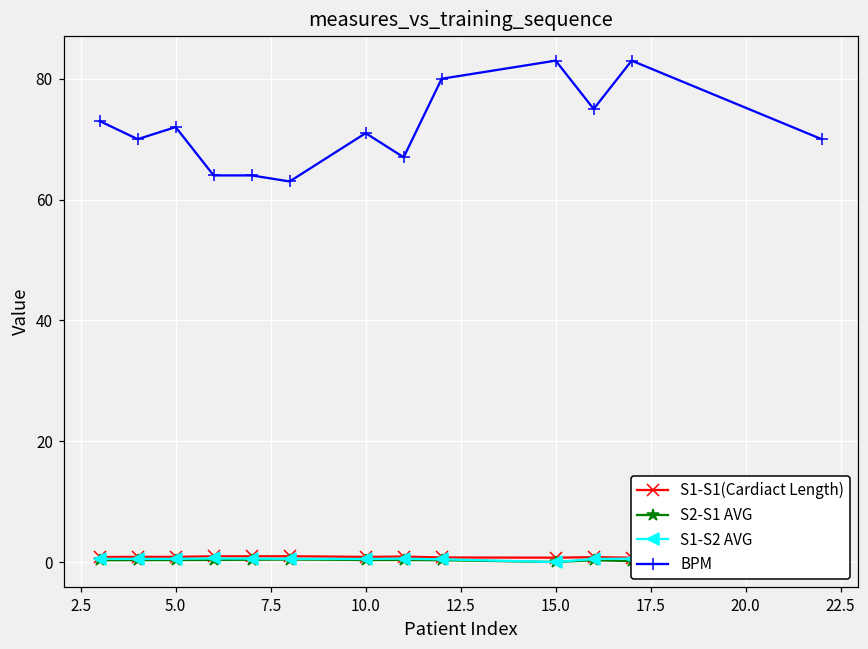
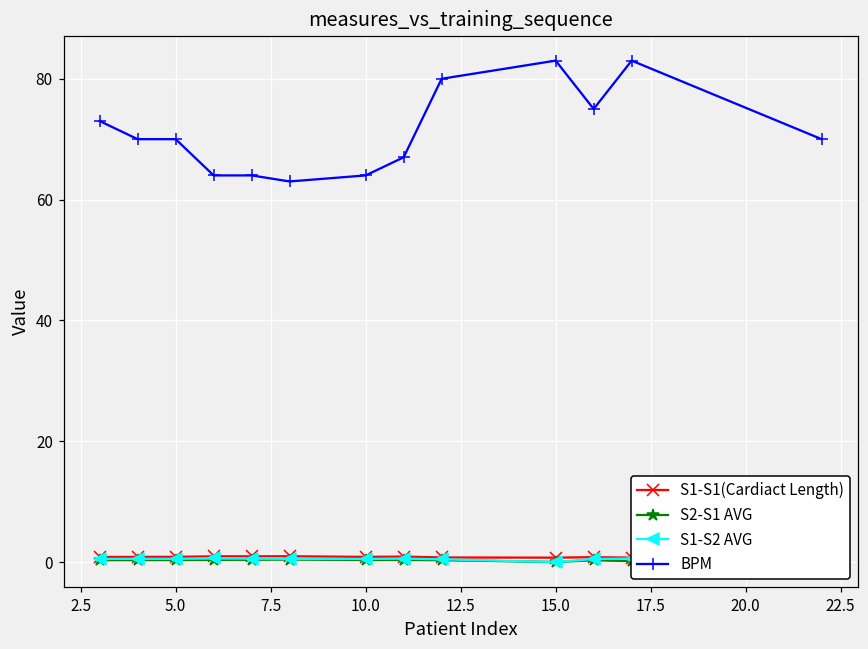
BPM, 5.0: 72 -> 70
BPM, 10.0: 71 -> 64
